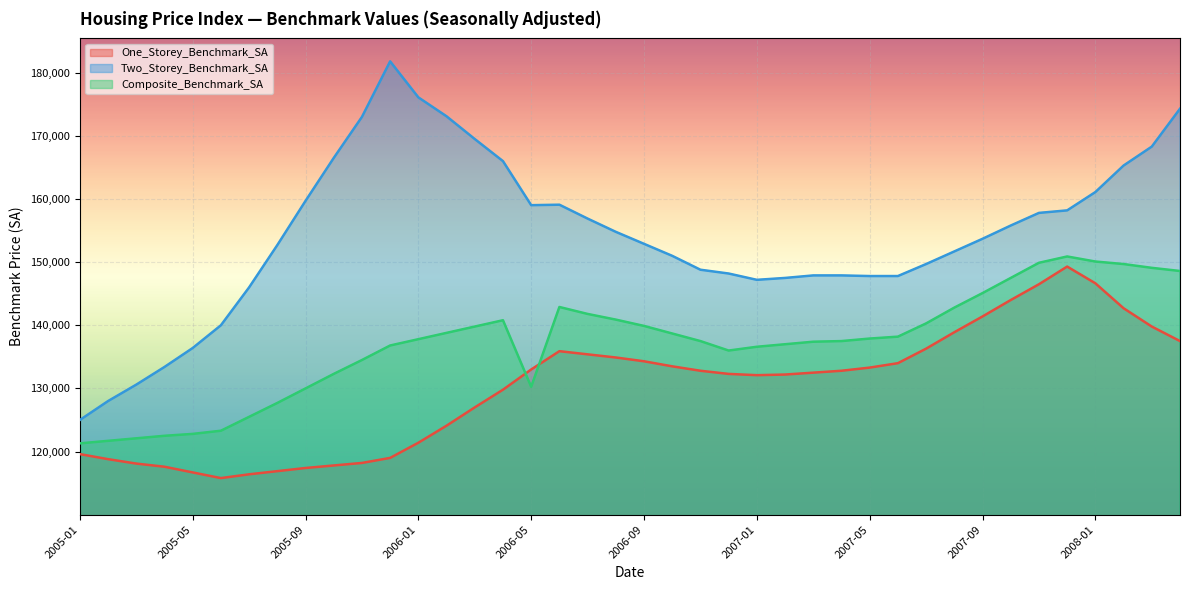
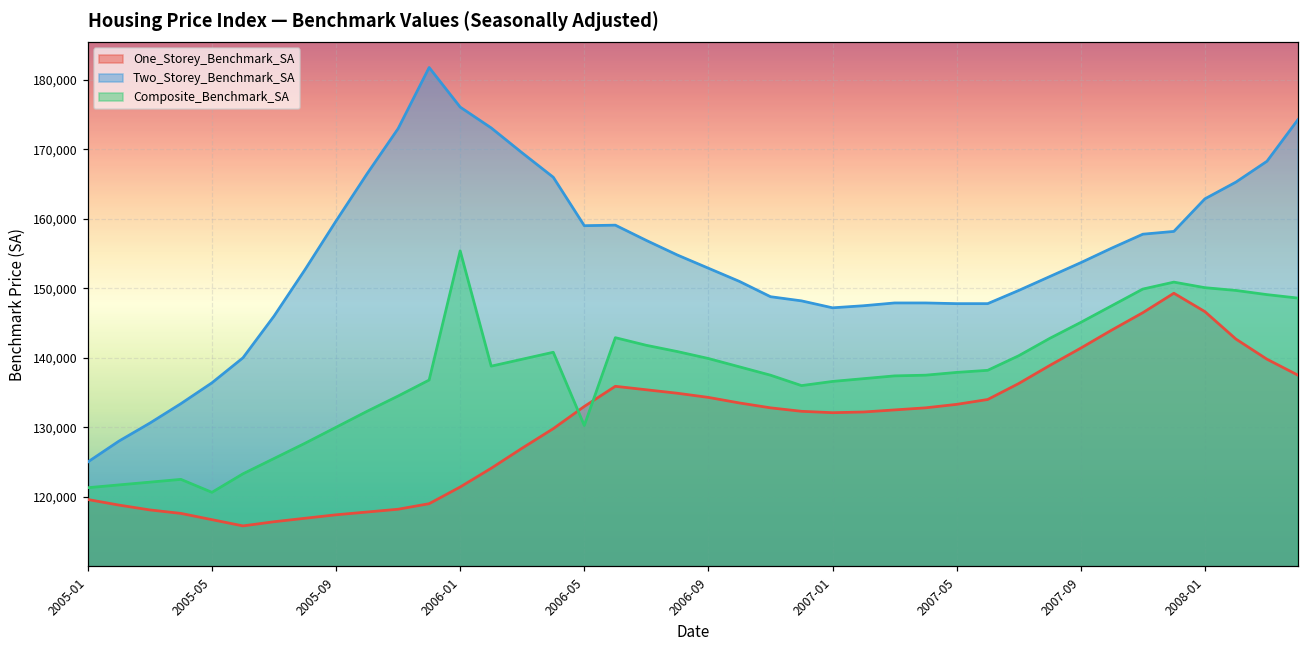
Composite_Benchmark_SA, 2005-05: 123,000 -> 121,000
Composite_Benchmark_SA, 2006-01: 138,000 -> 155,000
Two_Storey_Benchmark_SA, 2008-01: 161,000 -> 163,000
